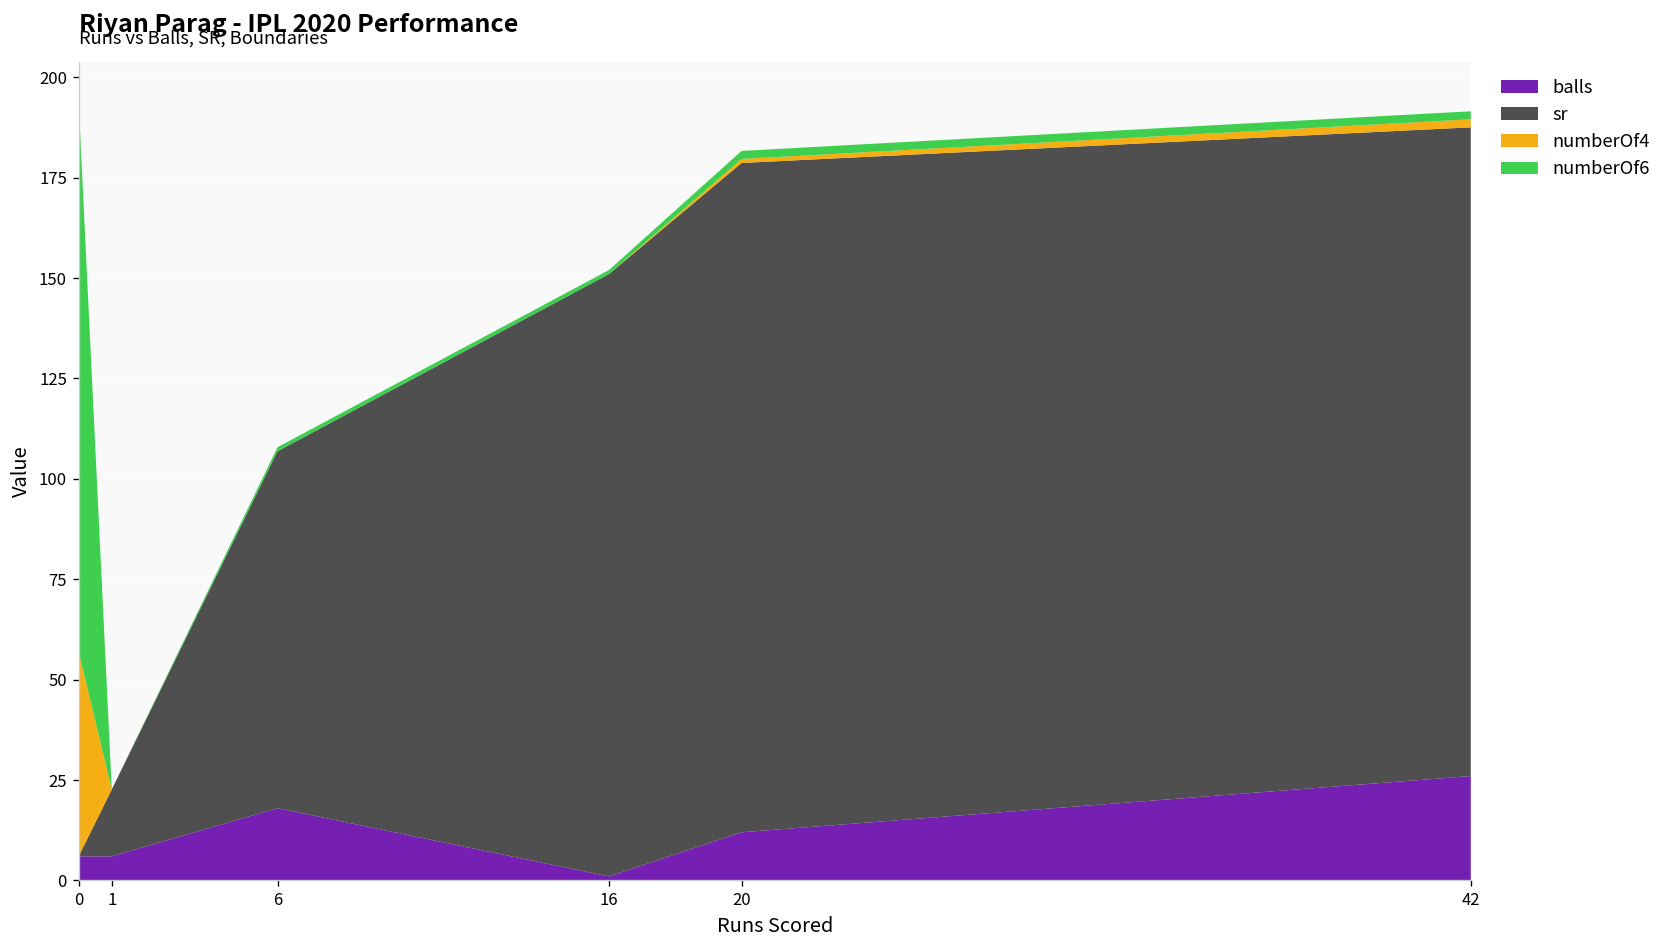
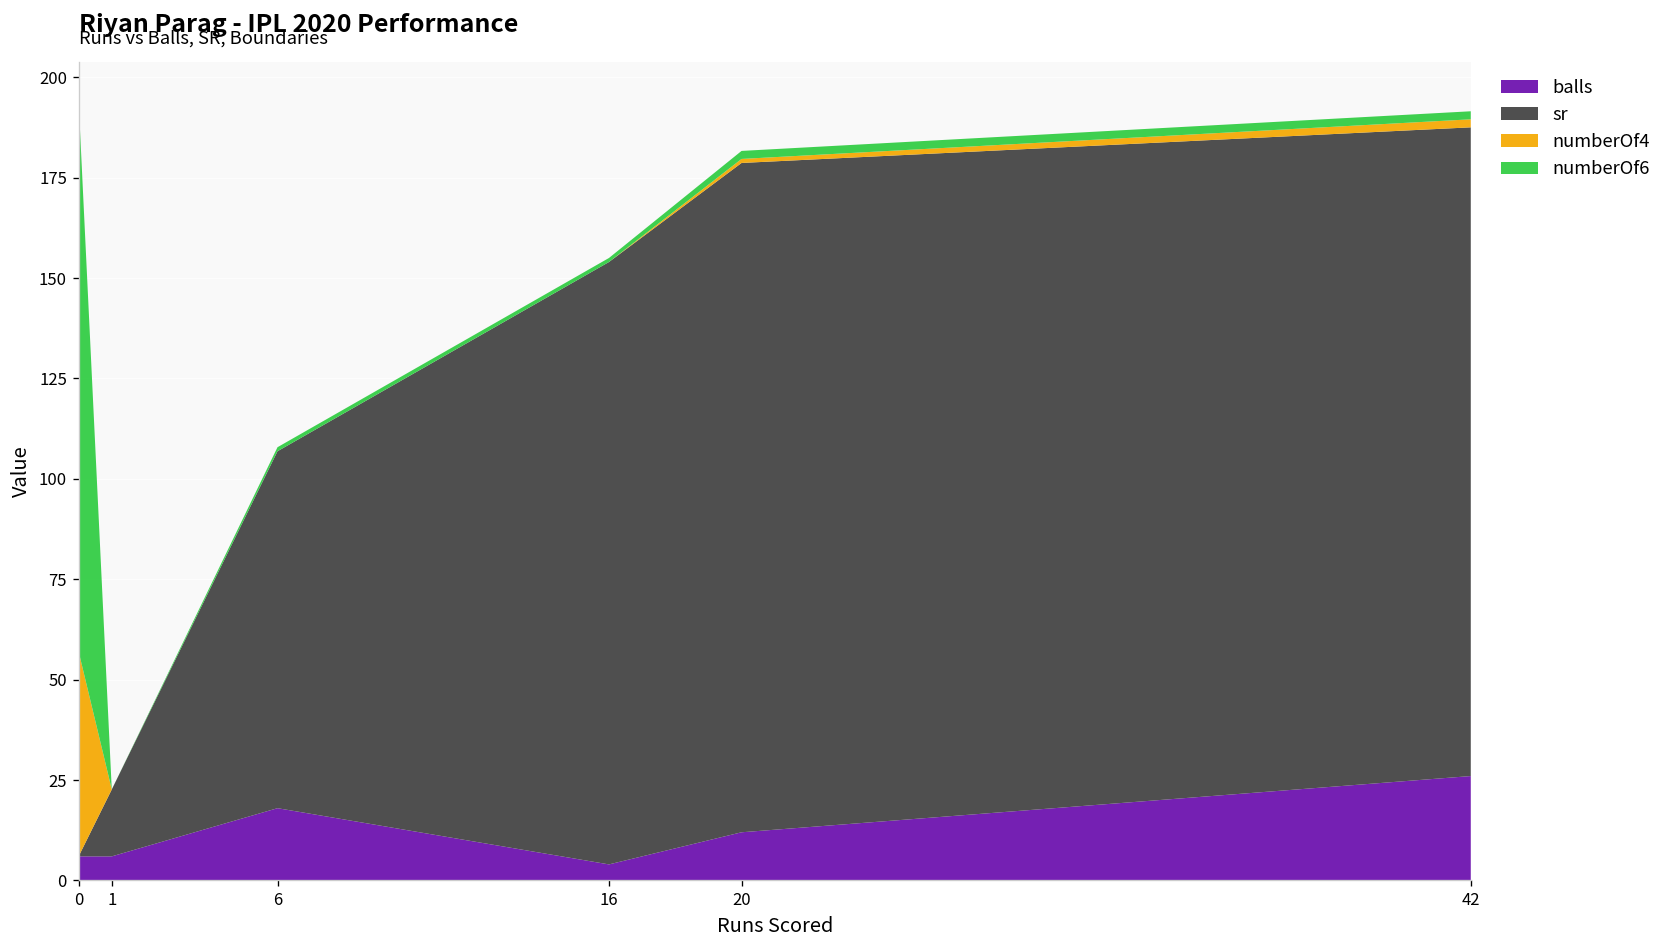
balls, 16: 1 -> 4
